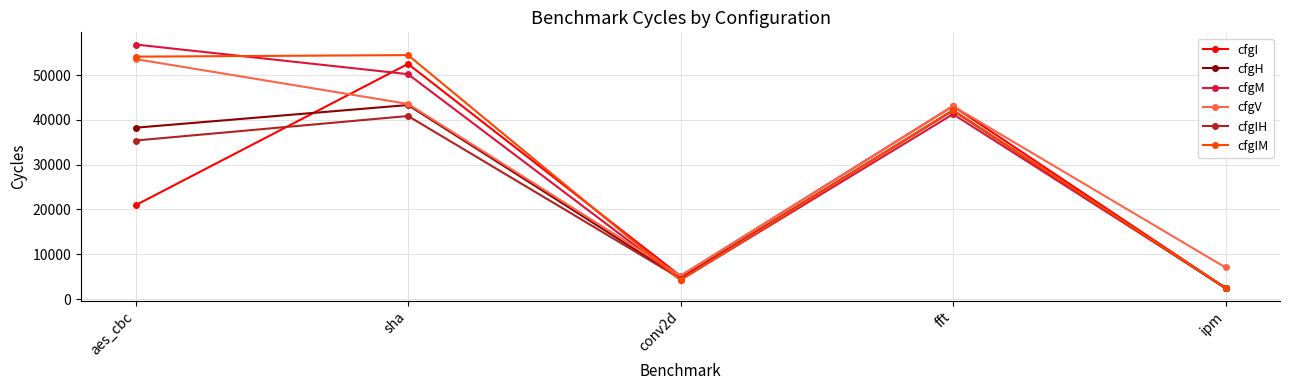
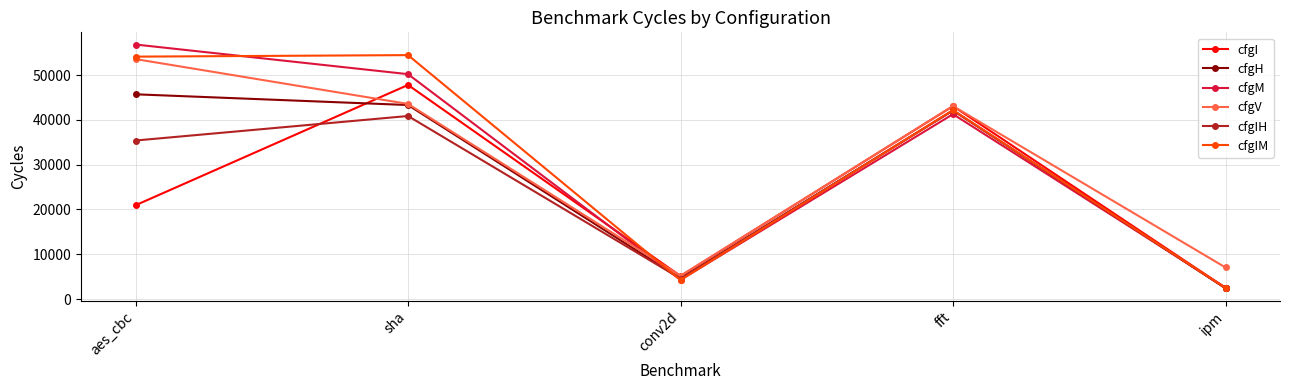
cfgH, aes_cbc: 38000 -> 46000
cfgI, sha: 52000 -> 48000
